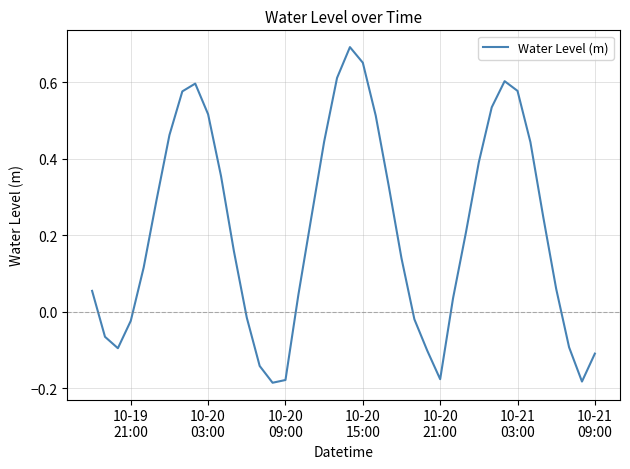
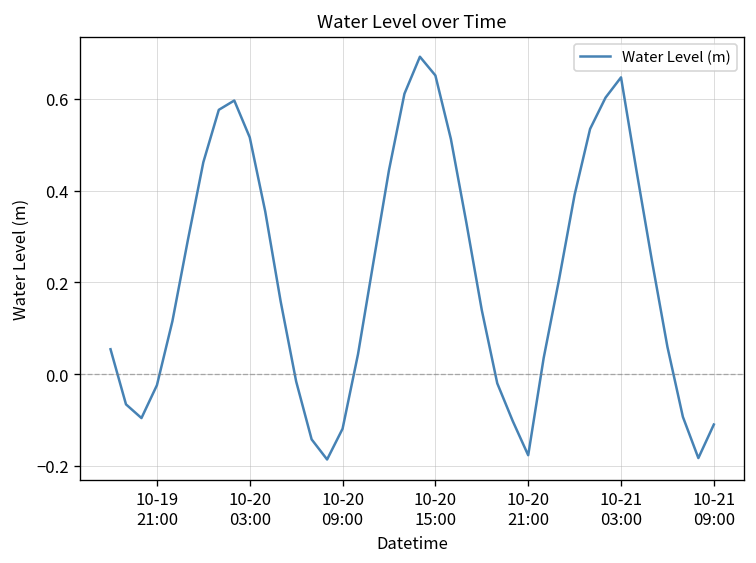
10-20 09:00: -0.18 -> -0.12
10-21 03:00: 0.58 -> 0.65
